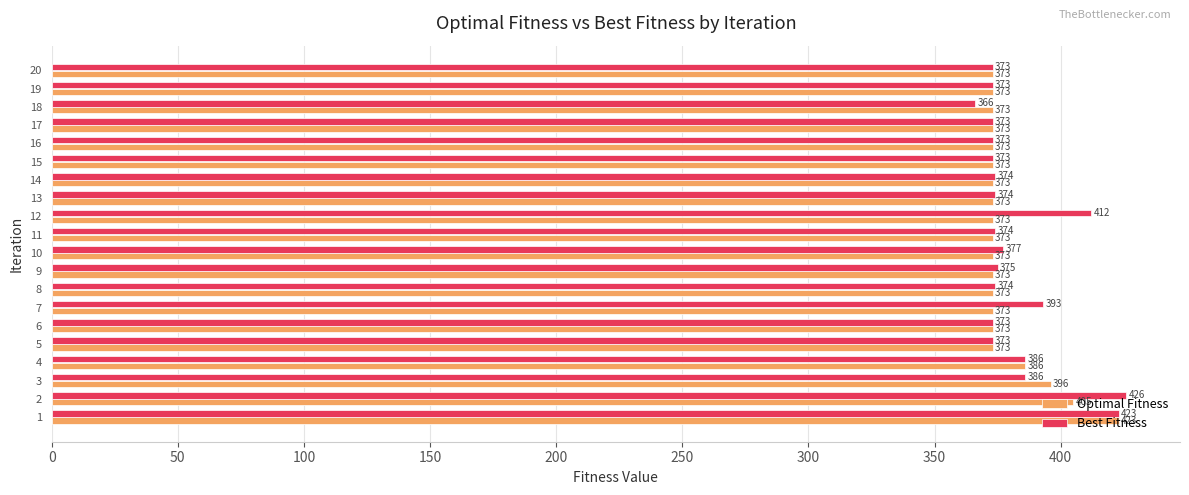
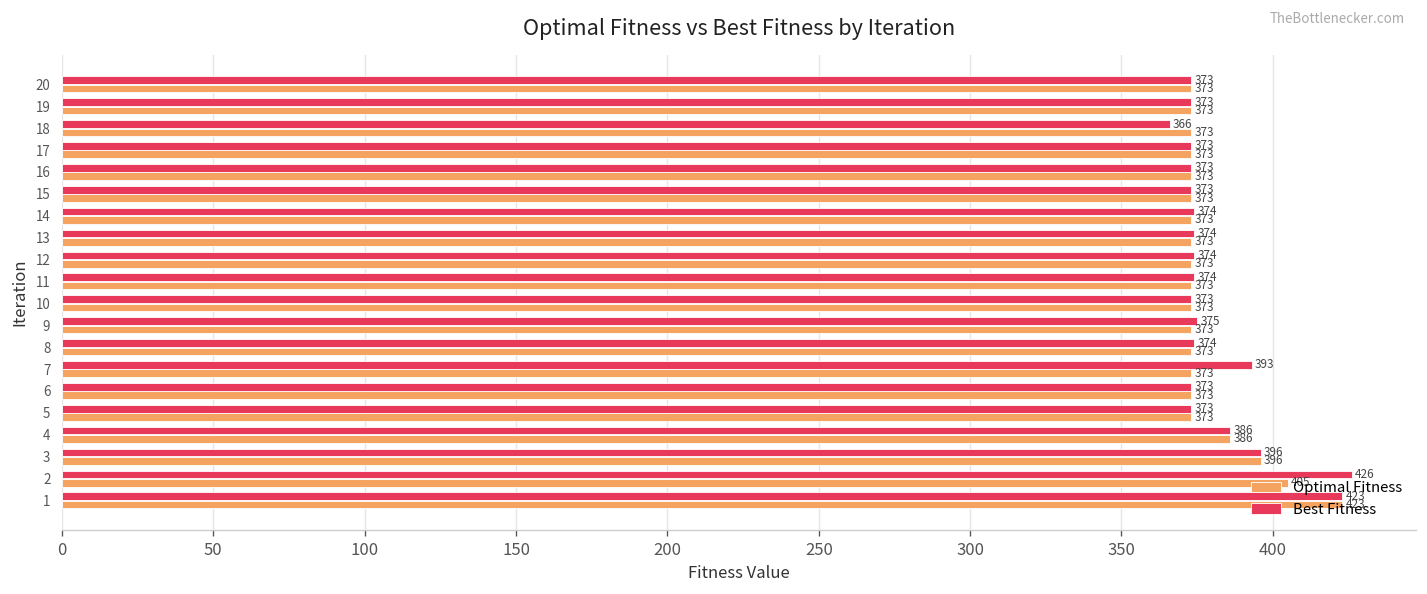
Best Fitness, 12: 412 -> 374
Best Fitness, 10: 377 -> 373
Best Fitness, 3: 386 -> 396
